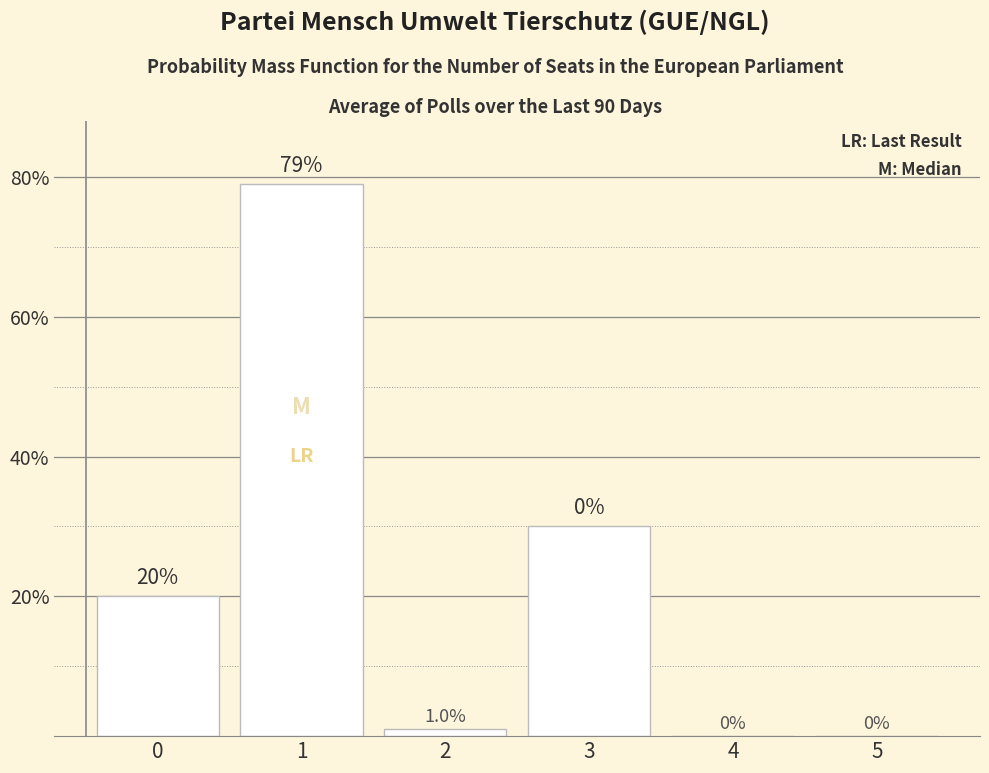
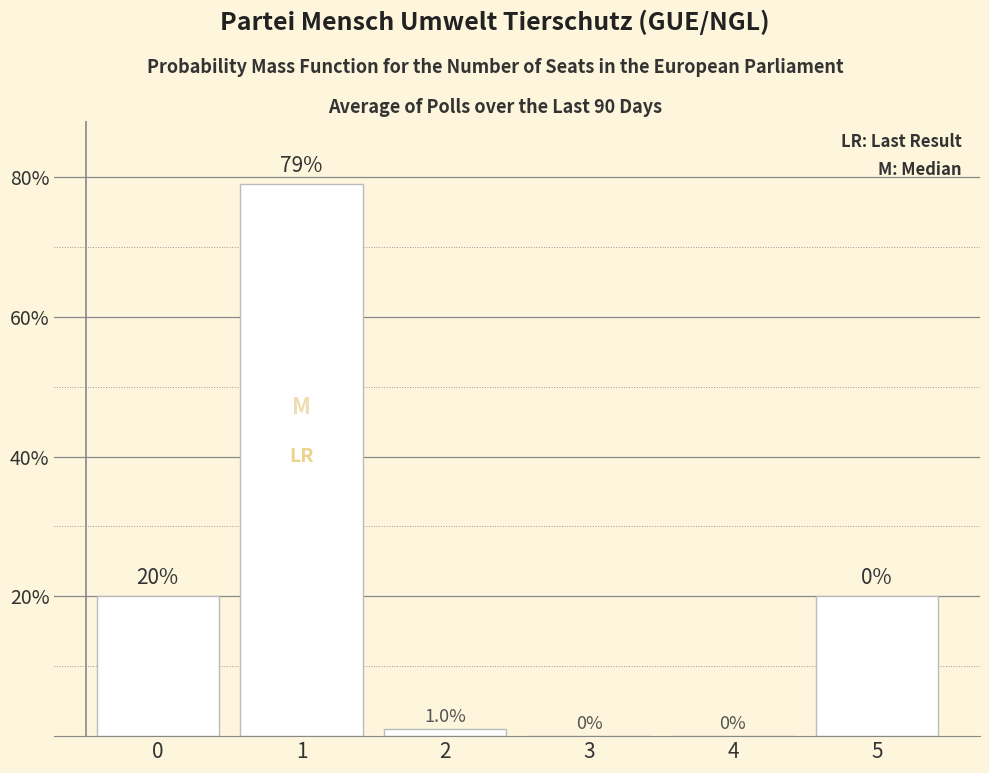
3: 30% -> 0%
5: 0% -> 20%
